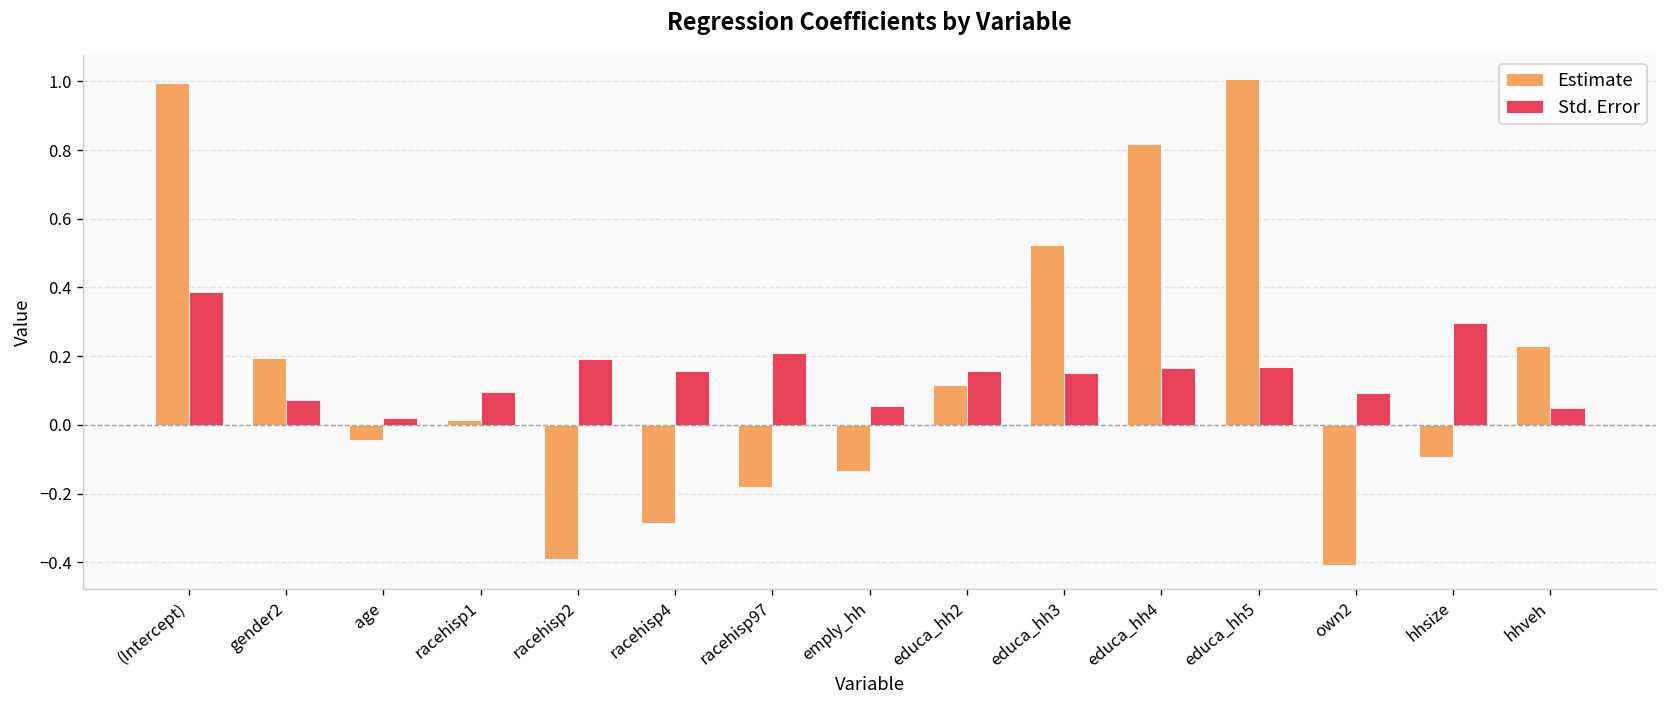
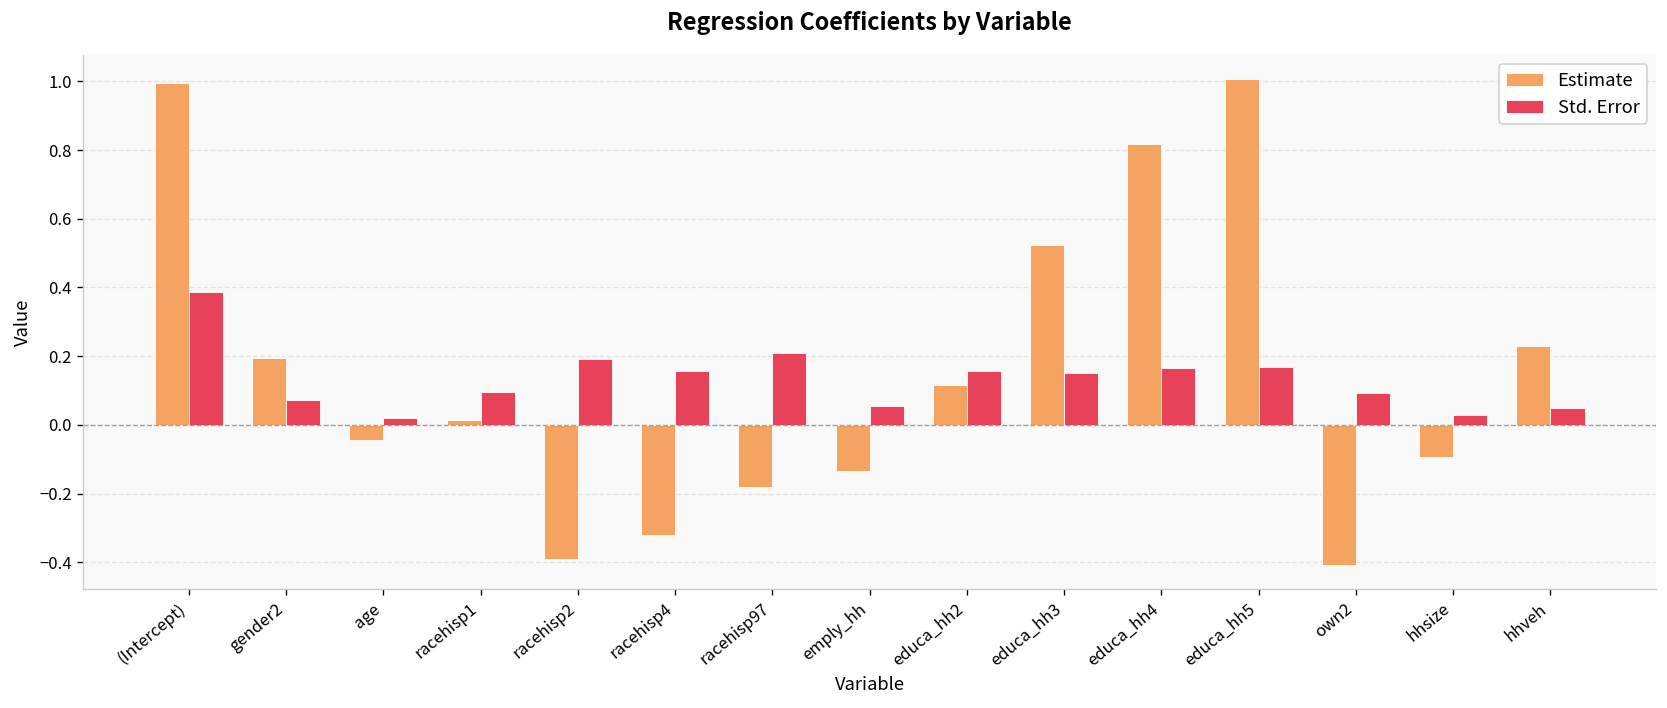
Estimate, racehisp4: -0.28 -> -0.32
Std. Error, hhsize: 0.30 -> 0.03
